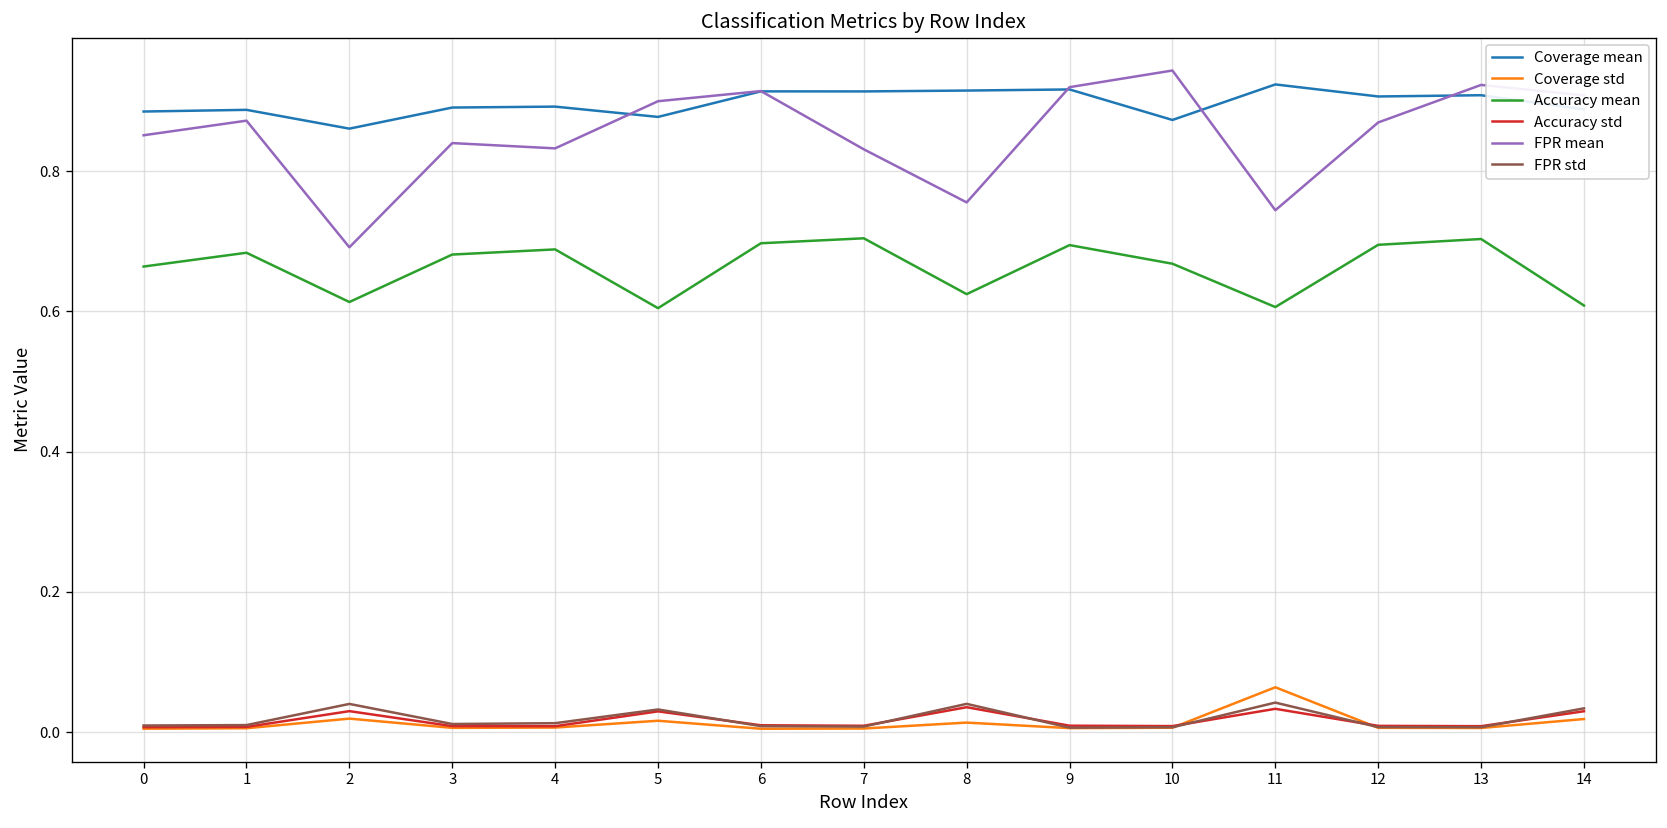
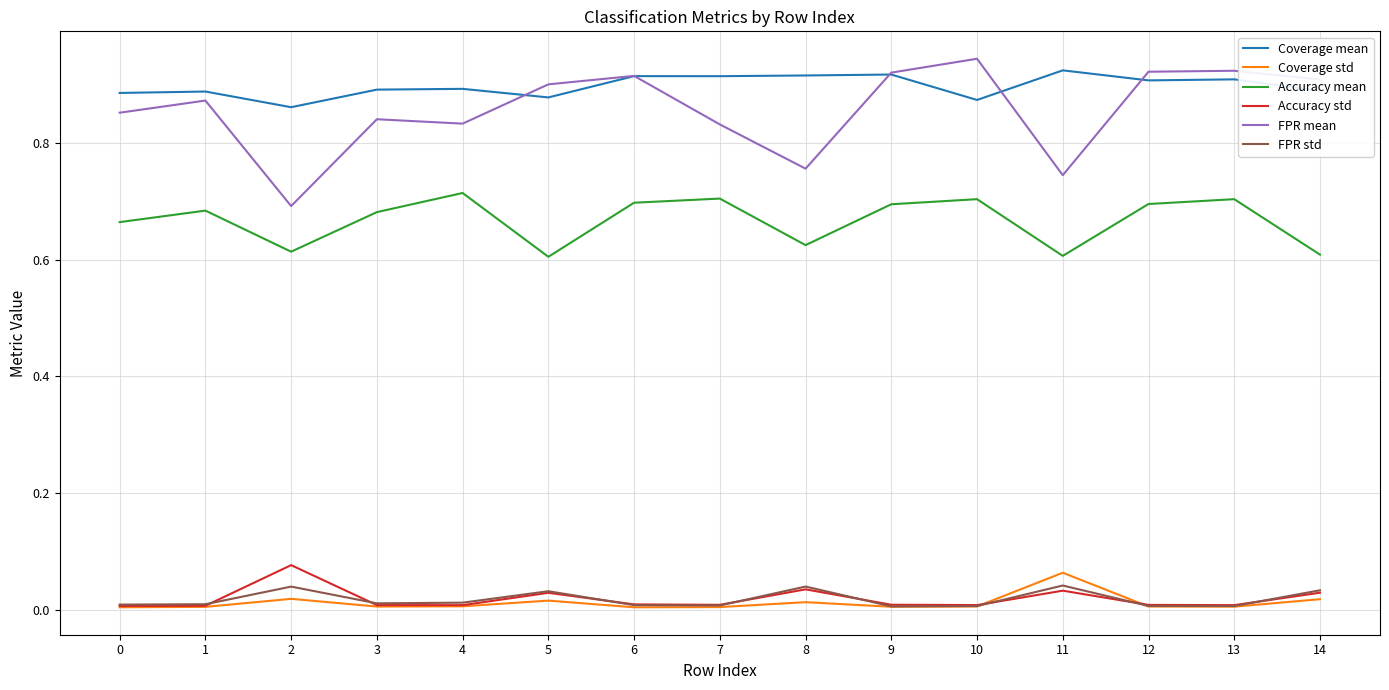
Accuracy std, 2: 0.03 -> 0.08
Accuracy mean, 4: 0.69 -> 0.71
Accuracy mean, 10: 0.67 -> 0.70
FPR mean, 12: 0.87 -> 0.92
